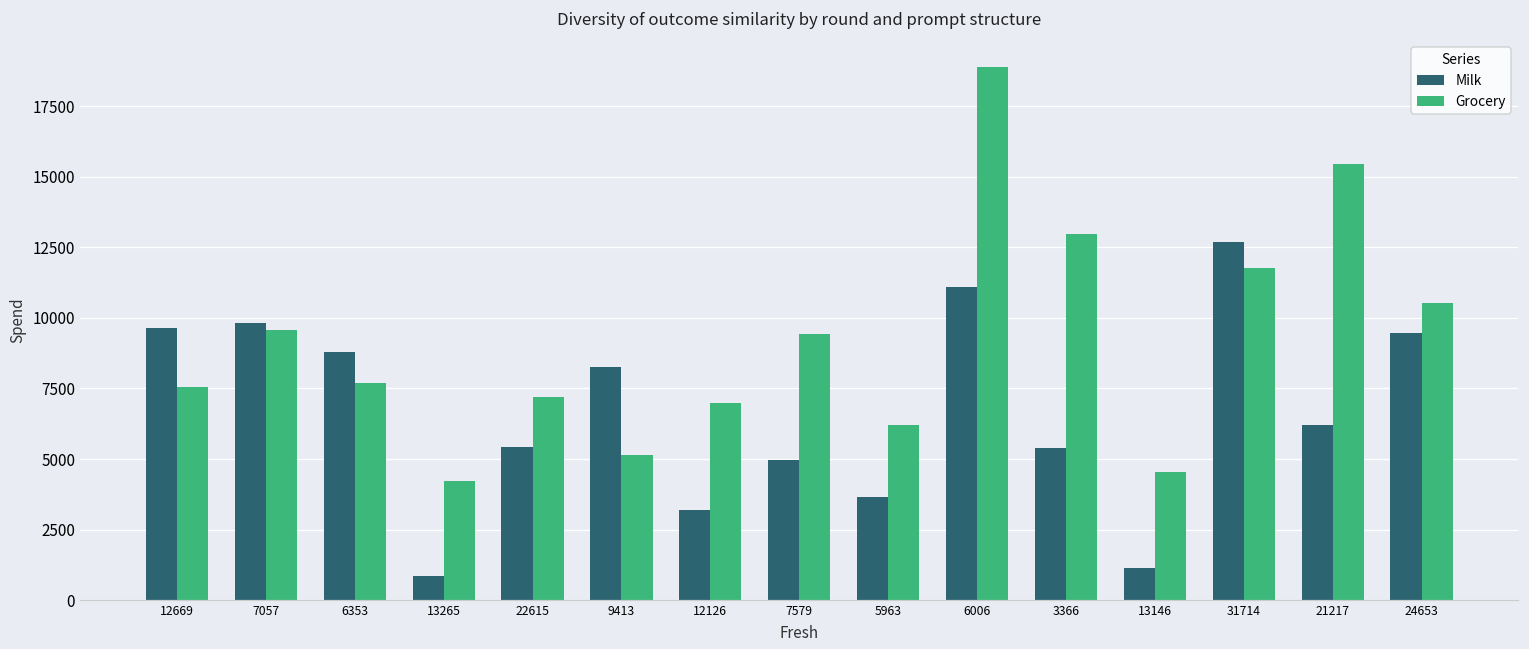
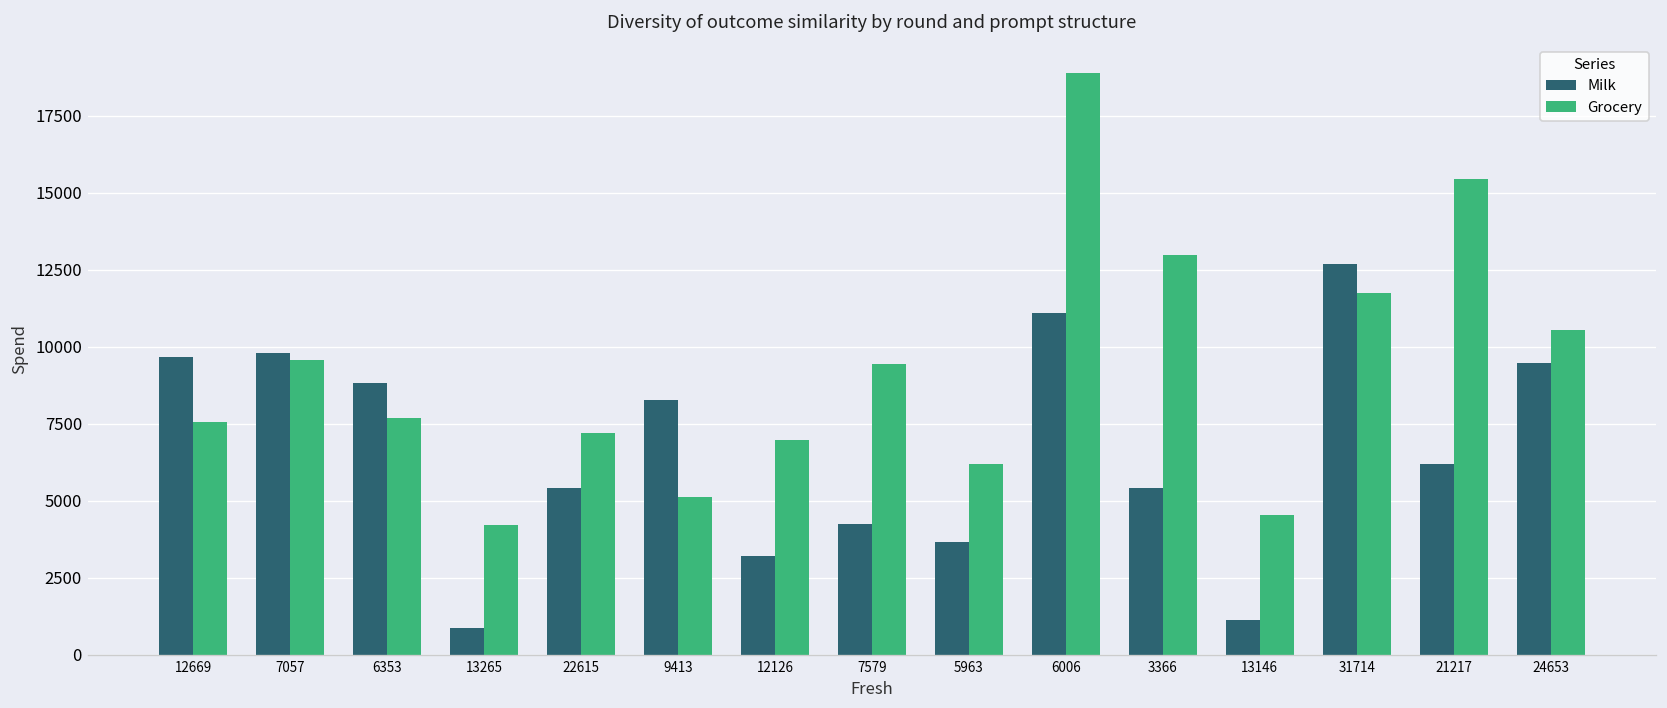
Milk, 7579: 5000 -> 4300
